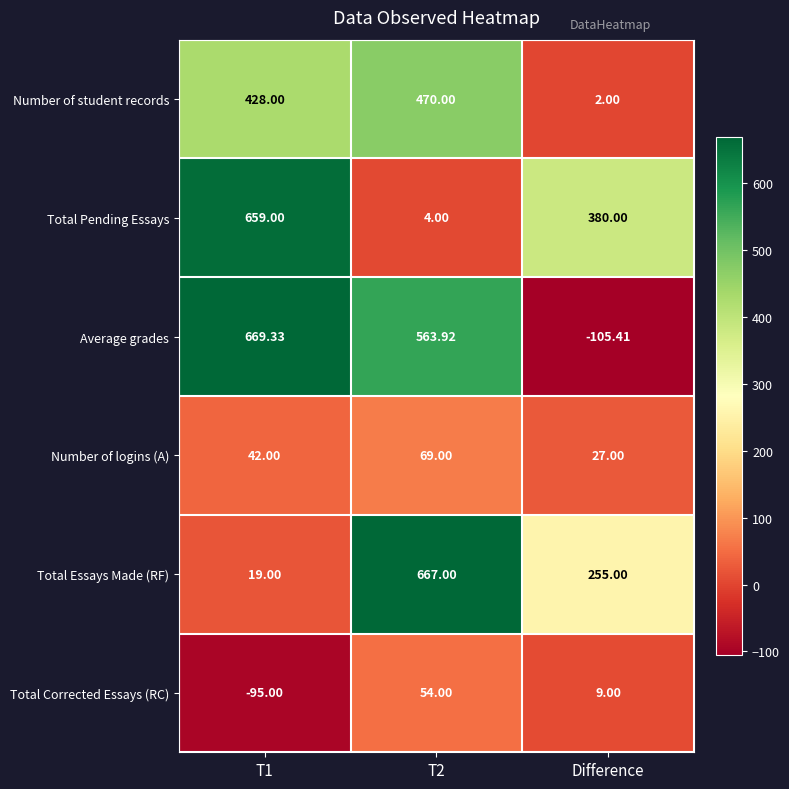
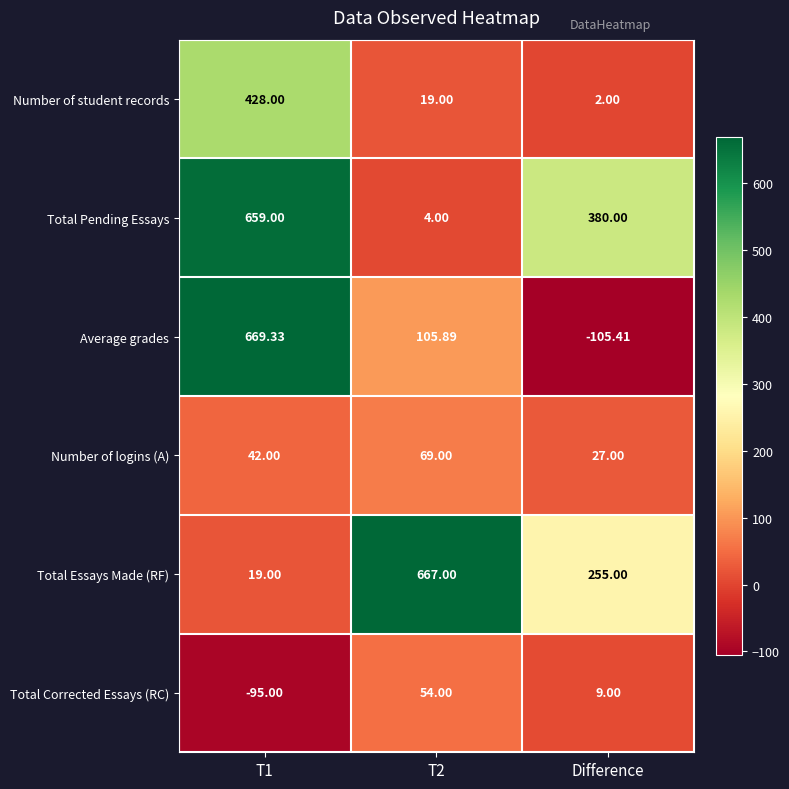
Number of student records, T2: 470.00 -> 19.00
Average grades, T2: 563.92 -> 105.89
